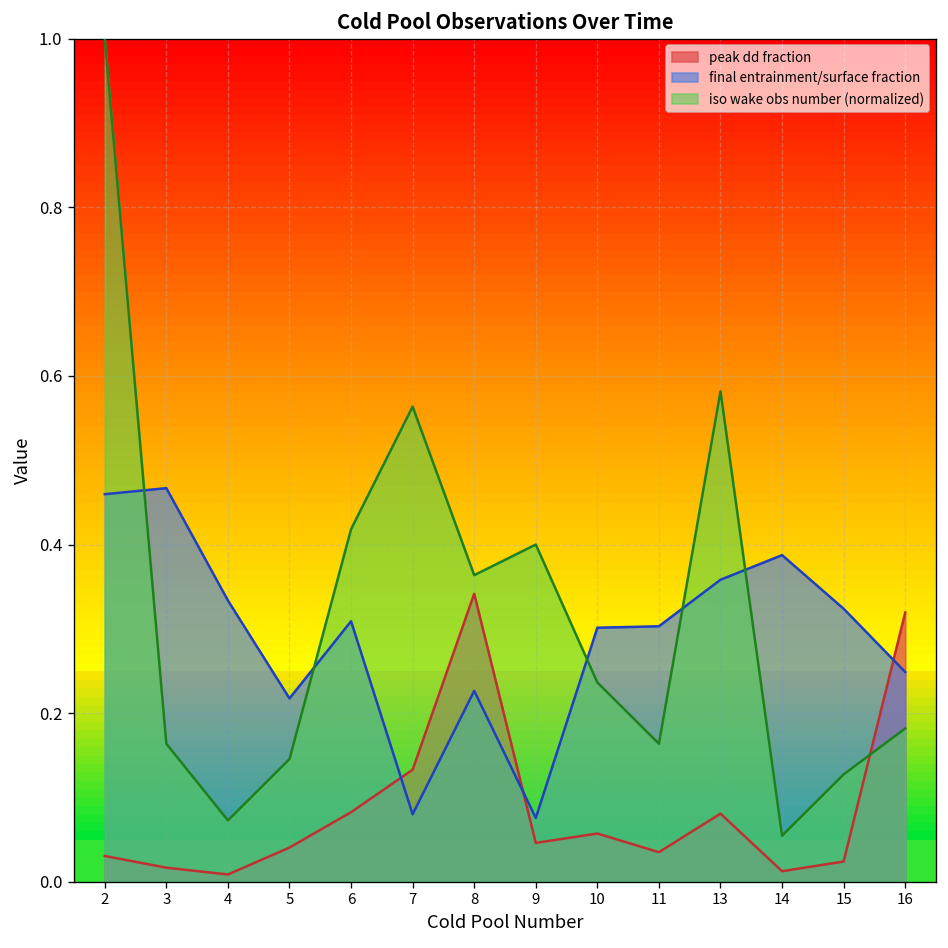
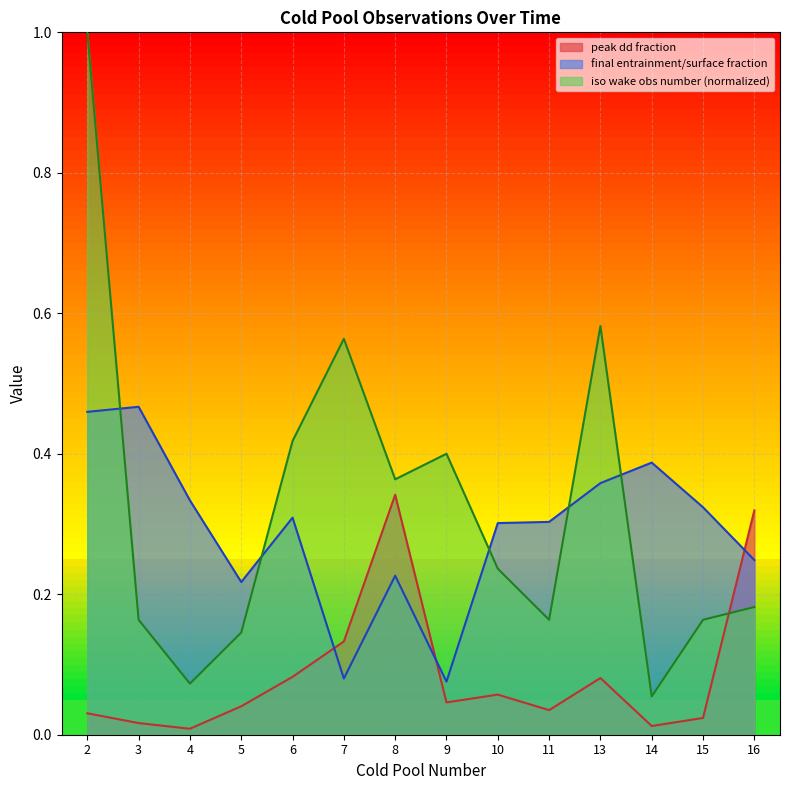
iso wake obs number (normalized), 15: 0.13 -> 0.16
